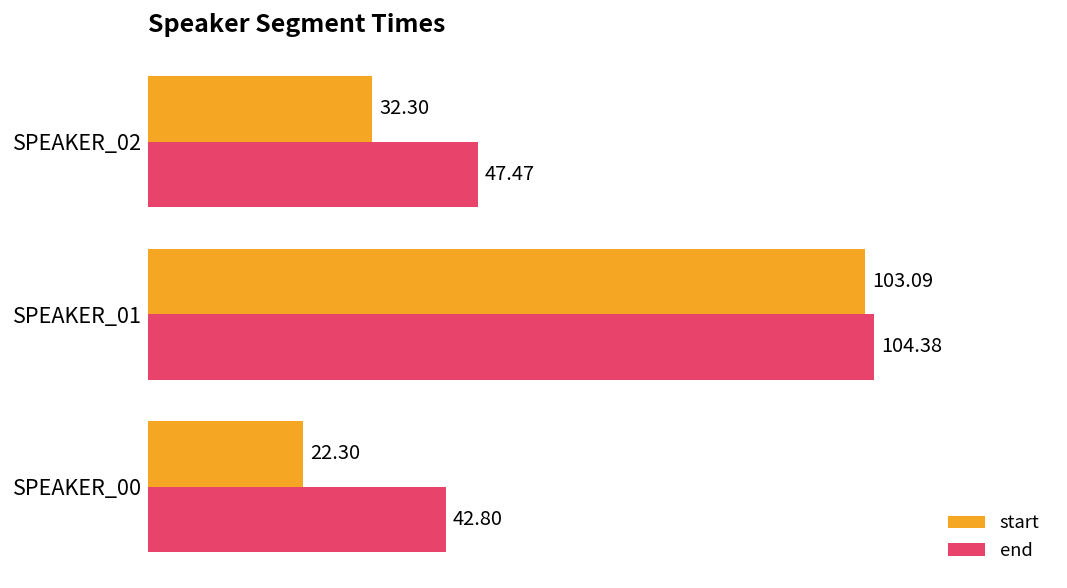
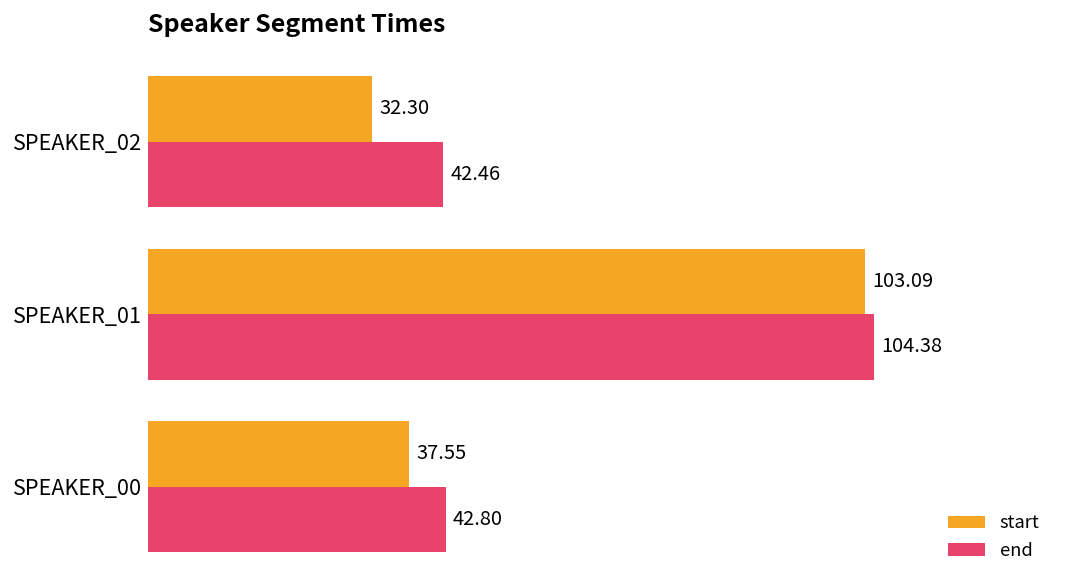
end, SPEAKER_02: 47.47 -> 42.46
start, SPEAKER_00: 22.30 -> 37.55
